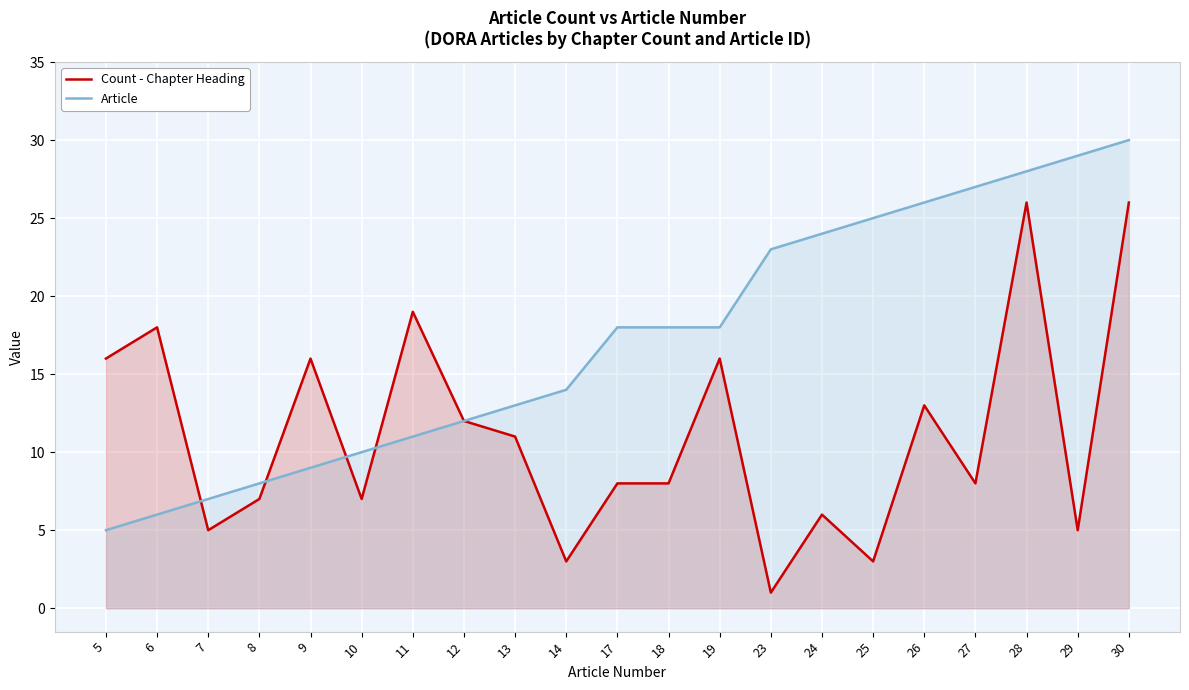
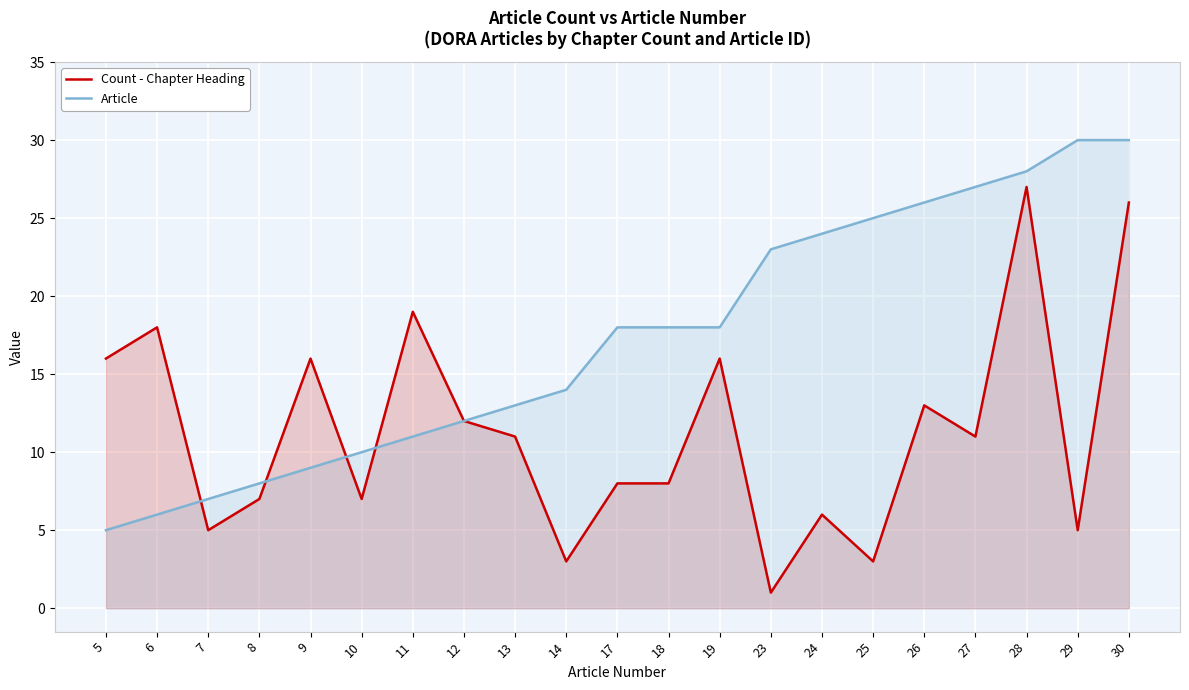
Count - Chapter Heading, 27: 8 -> 11
Count - Chapter Heading, 28: 26 -> 27
Article, 29: 29 -> 30
